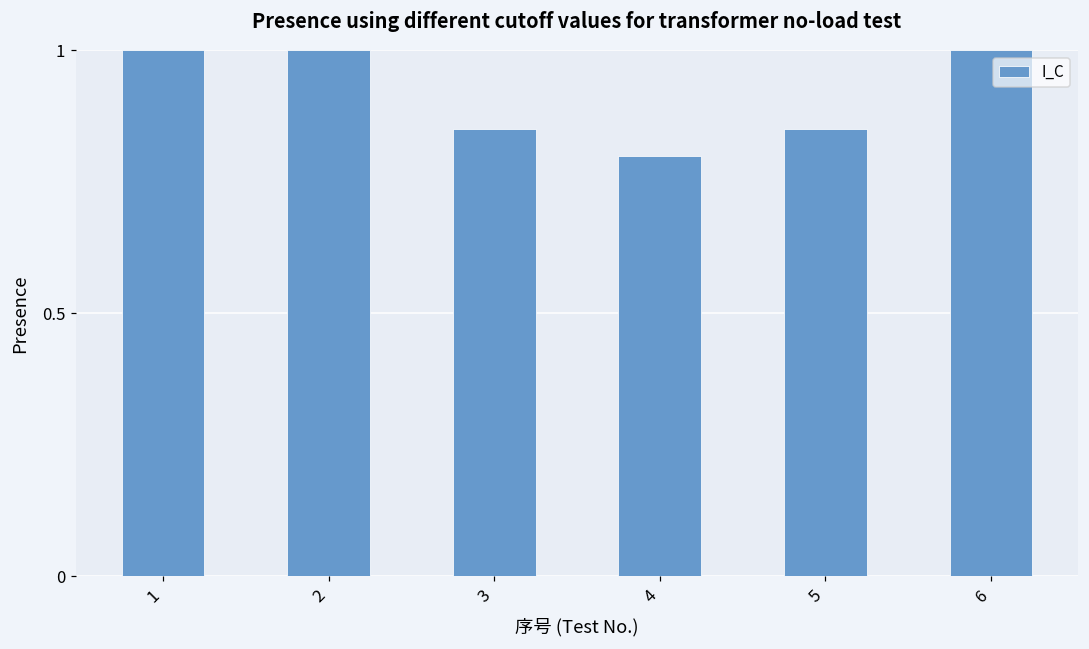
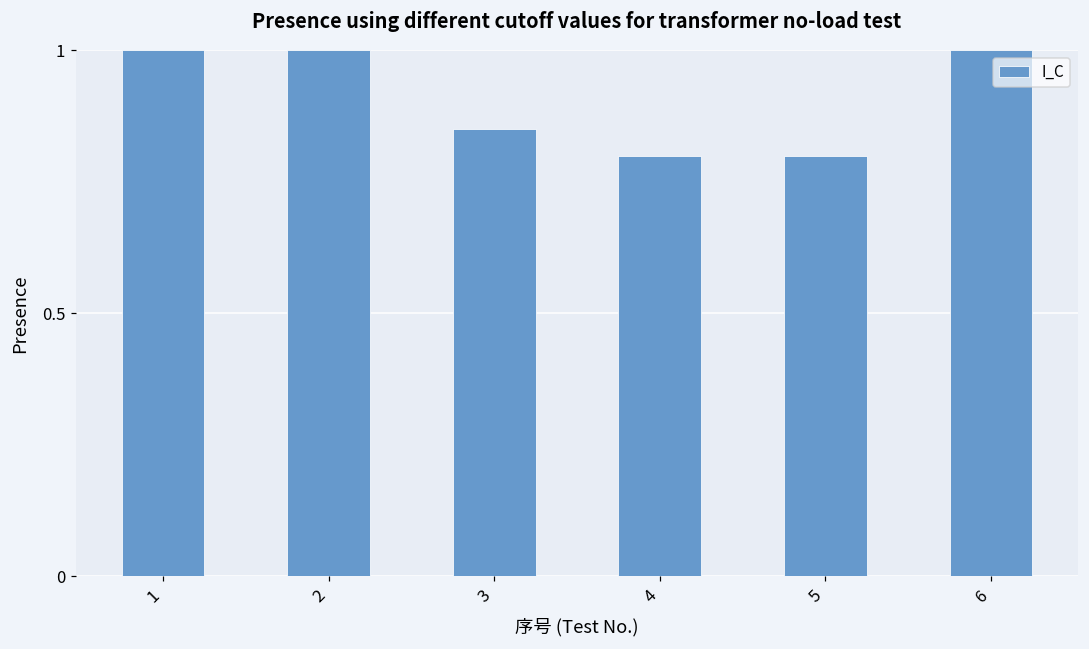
5: 0.85 -> 0.80
